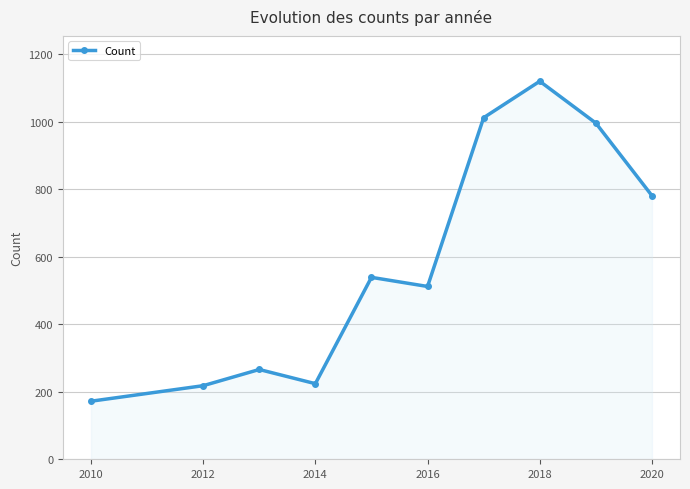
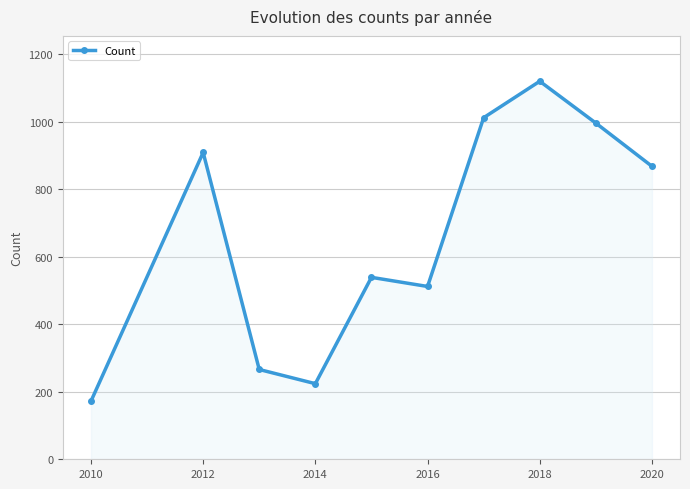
2012: 220 -> 910
2020: 780 -> 870
